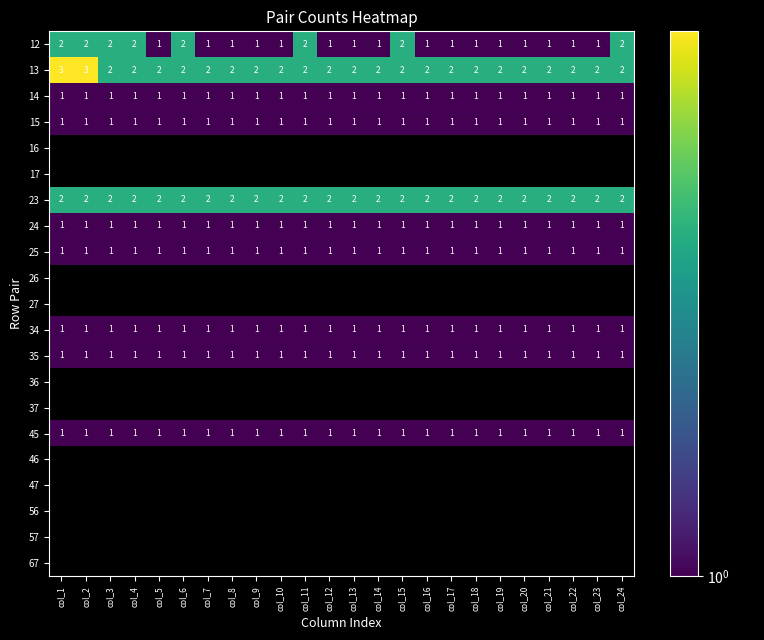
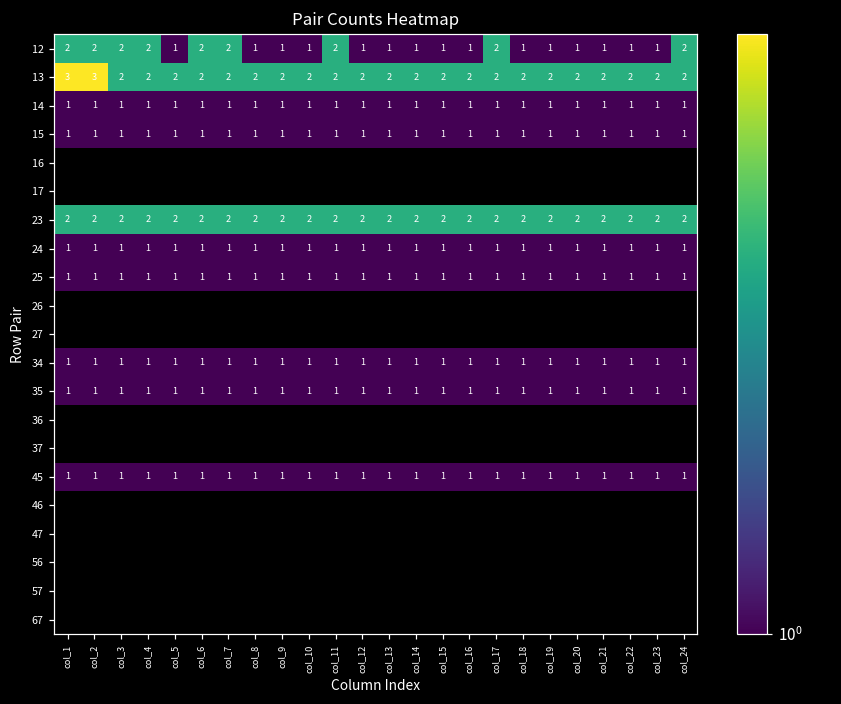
12, col_7: 1 -> 2
12, col_15: 2 -> 1
12, col_17: 1 -> 2
